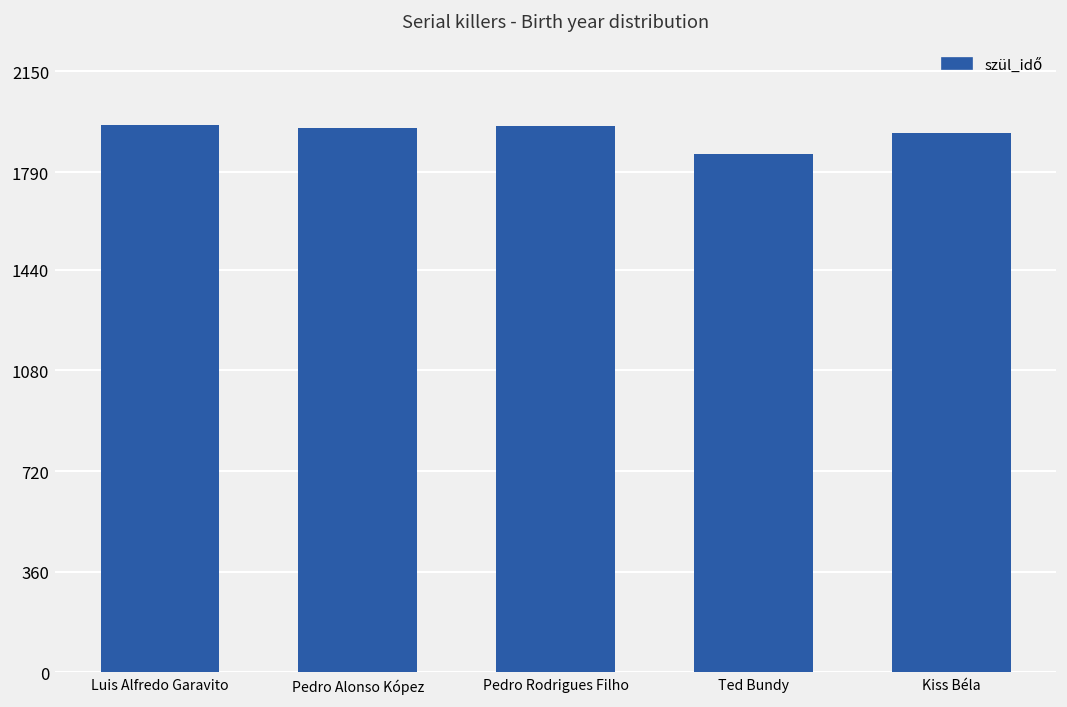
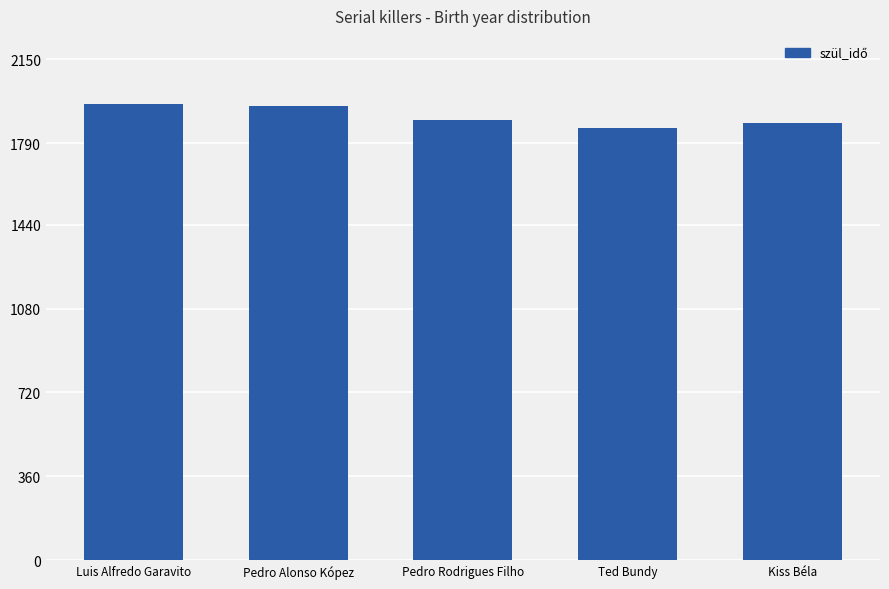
Pedro Rodrigues Filho: 1950 -> 1890
Kiss Béla: 1930 -> 1880
